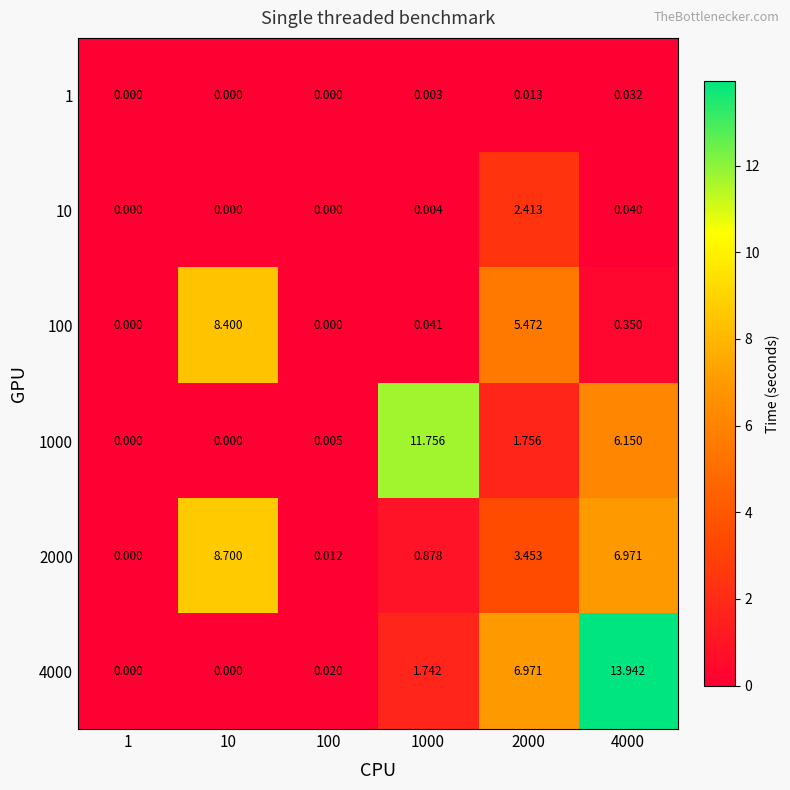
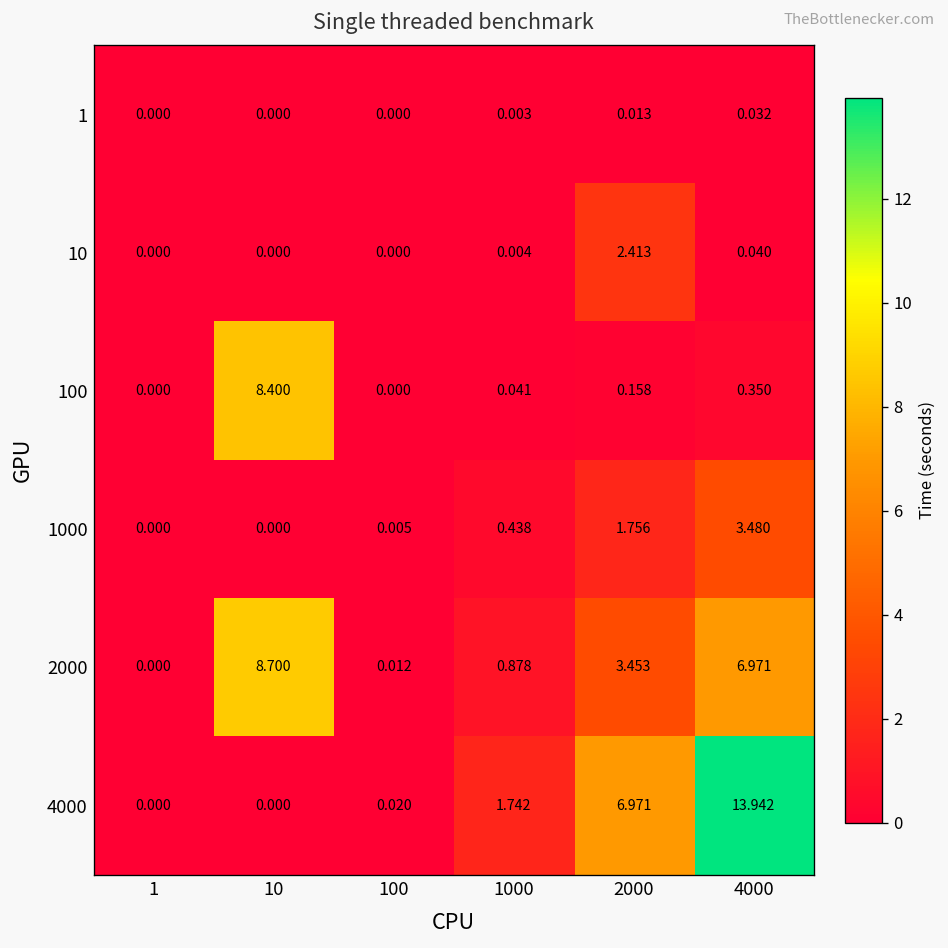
100, 2000: 5.472 -> 0.158
1000, 1000: 11.756 -> 0.438
1000, 4000: 6.150 -> 3.480
